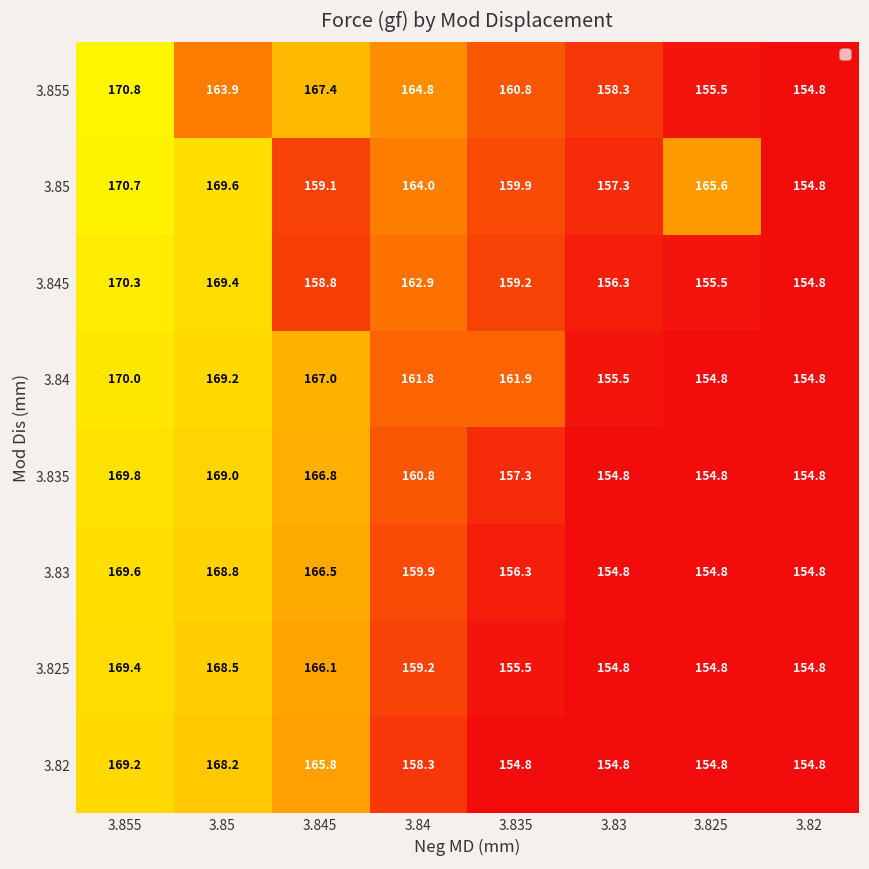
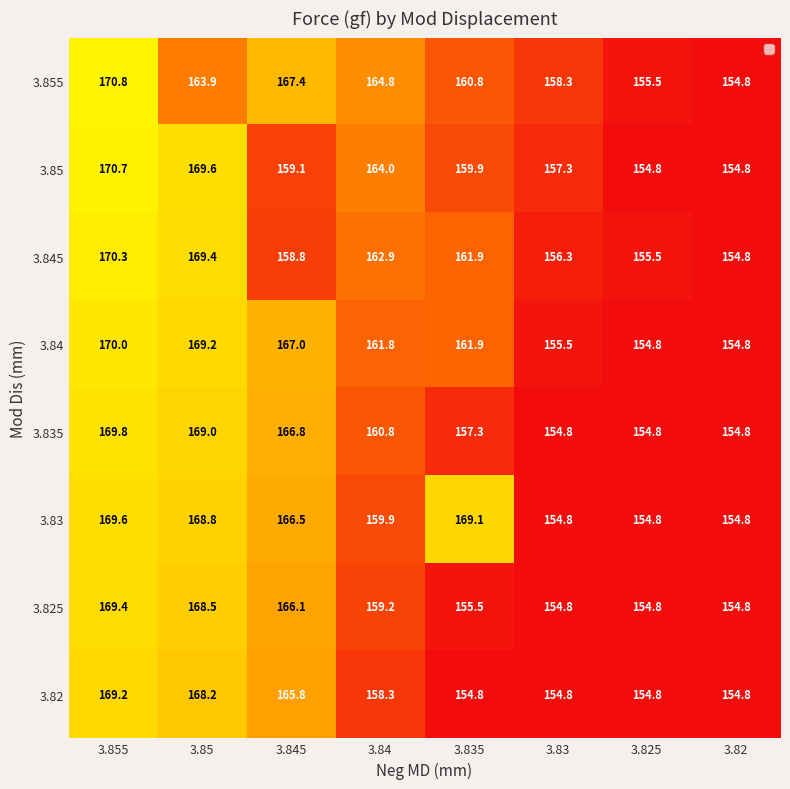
3.85, 3.825: 165.6 -> 154.8
3.845, 3.835: 159.2 -> 161.9
3.83, 3.835: 156.3 -> 169.1
